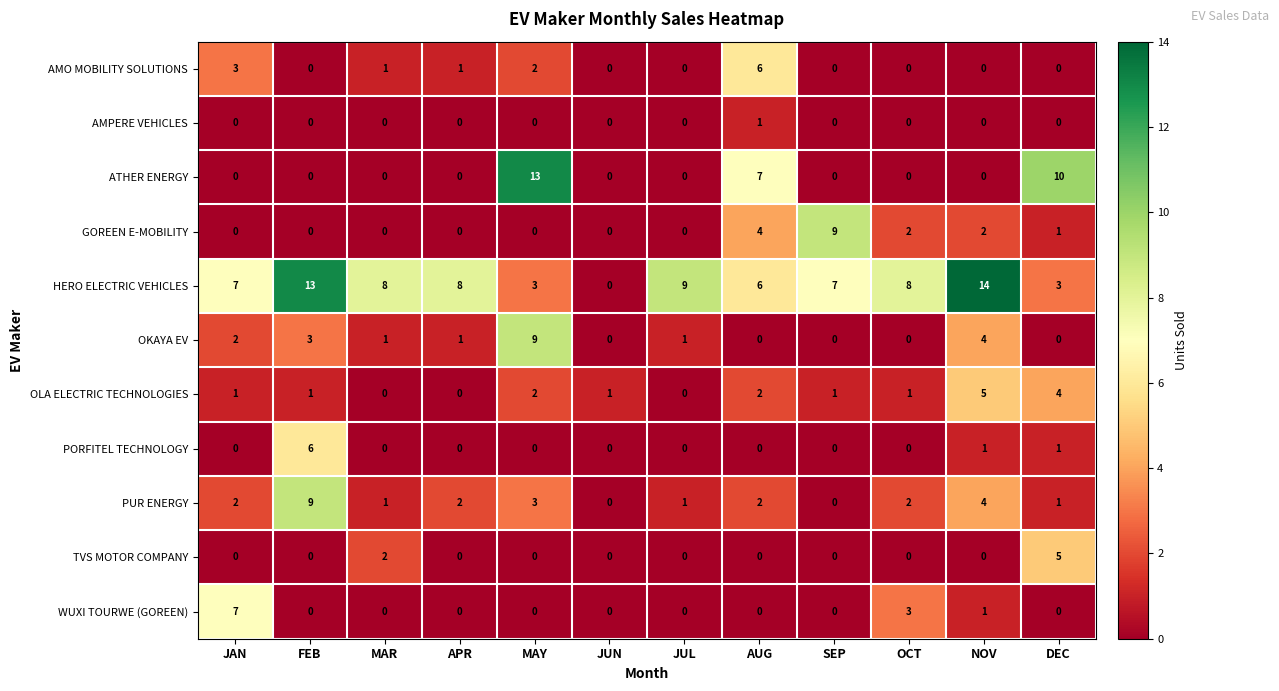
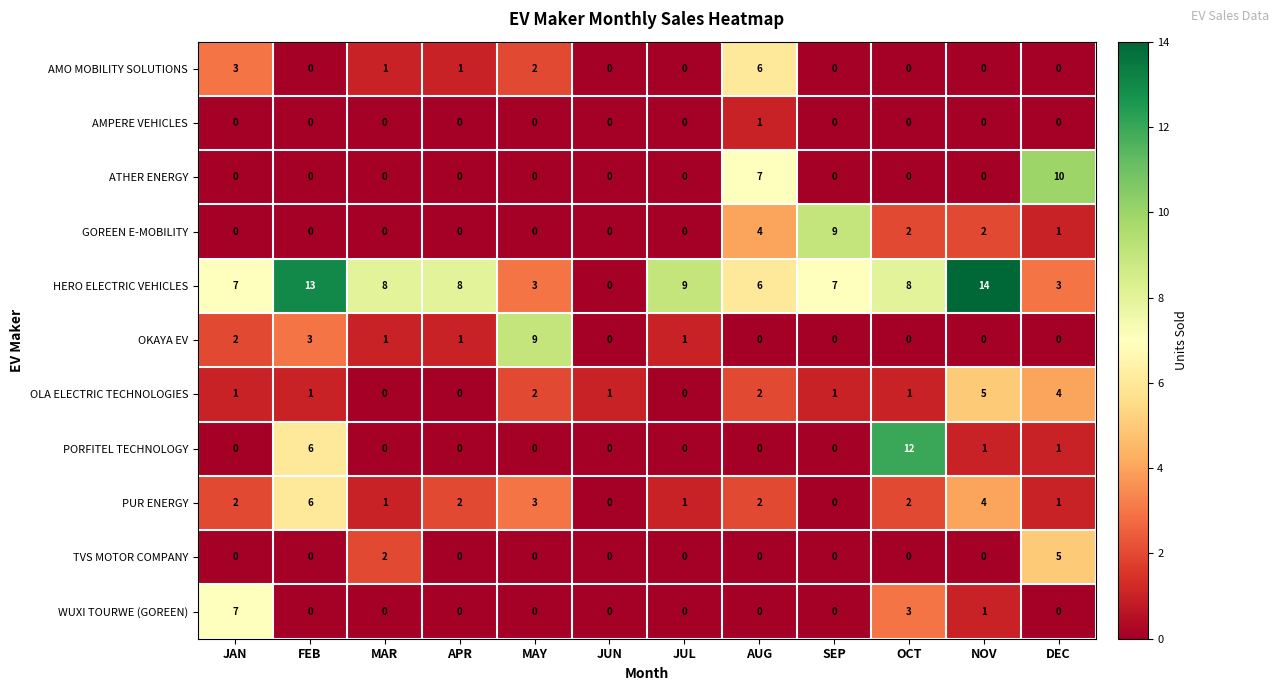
ATHER ENERGY, MAY: 13 -> 0
OKAYA EV, NOV: 4 -> 0
PORFITEL TECHNOLOGY, OCT: 0 -> 12
PUR ENERGY, FEB: 9 -> 6
